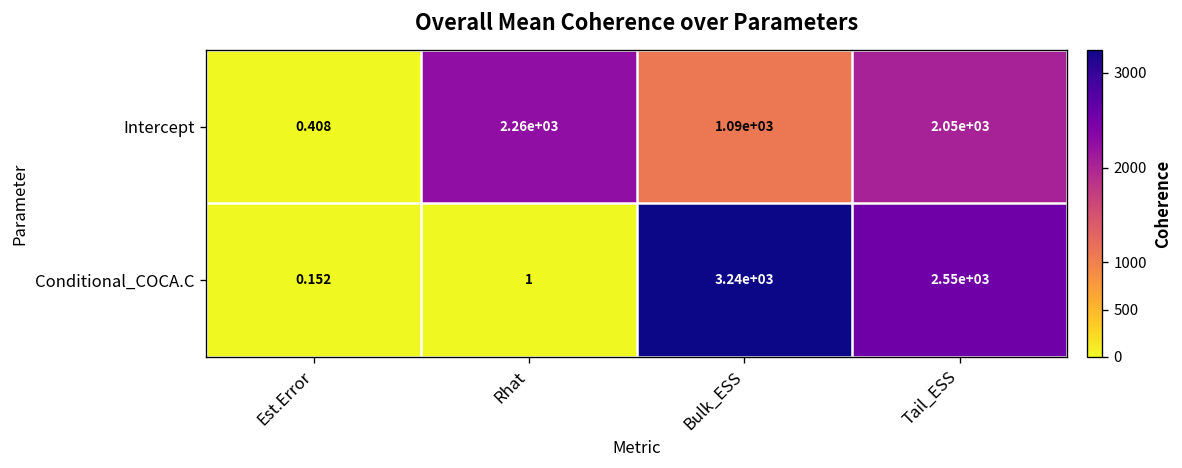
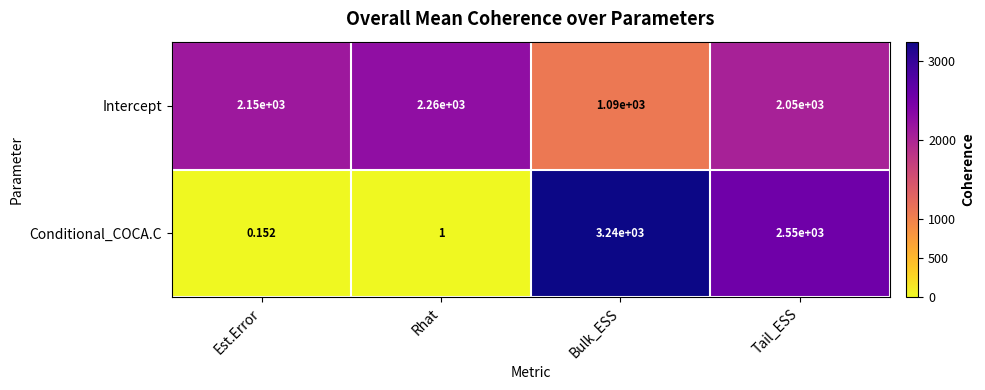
Intercept, Est.Error: 0.408 -> 2.15e+03
